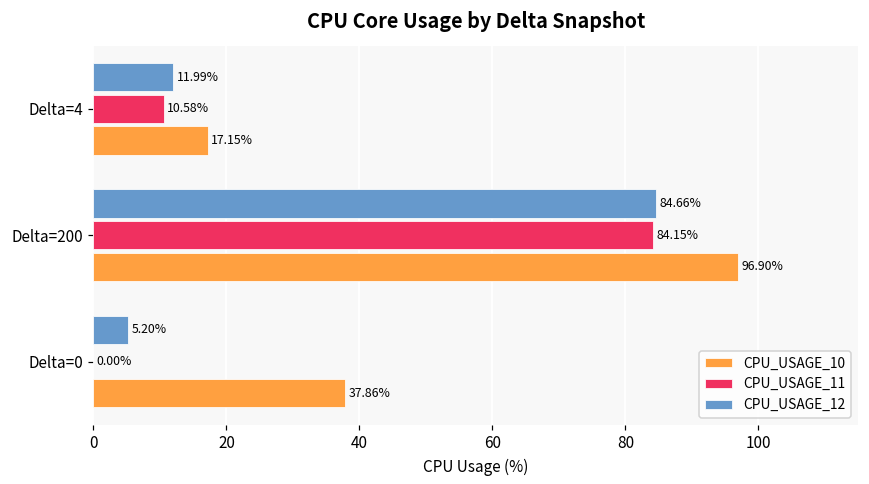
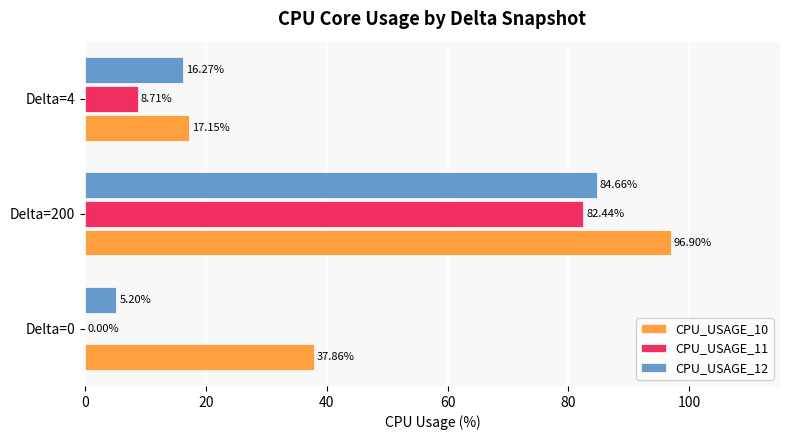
CPU_USAGE_12, Delta=4: 11.99% -> 16.27%
CPU_USAGE_11, Delta=4: 10.58% -> 8.71%
CPU_USAGE_11, Delta=200: 84.15% -> 82.44%
